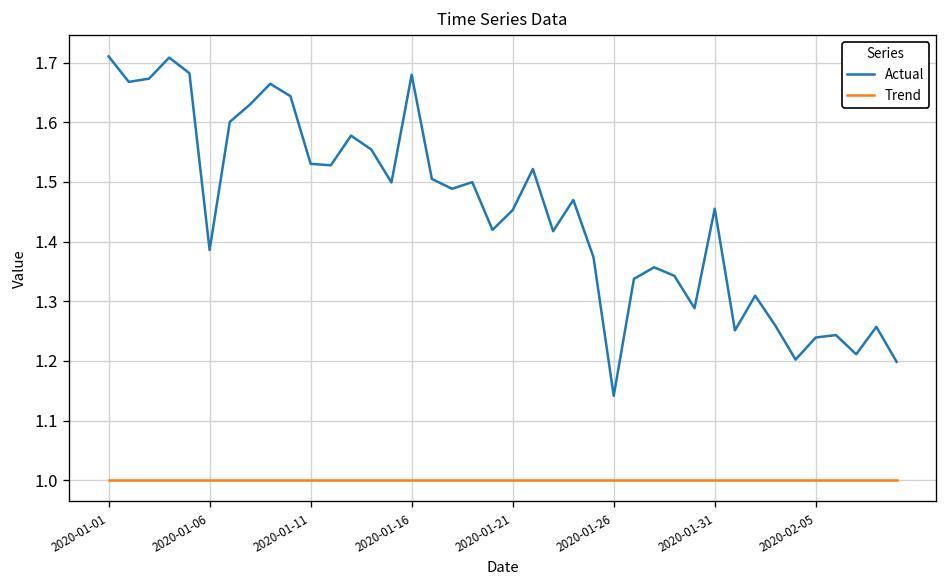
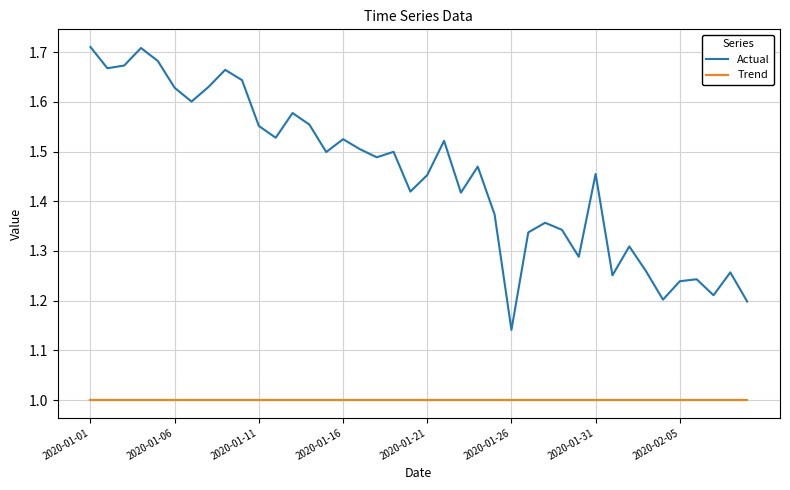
Actual, 2020-01-06: 1.39 -> 1.63
Actual, 2020-01-11: 1.53 -> 1.55
Actual, 2020-01-16: 1.68 -> 1.52
